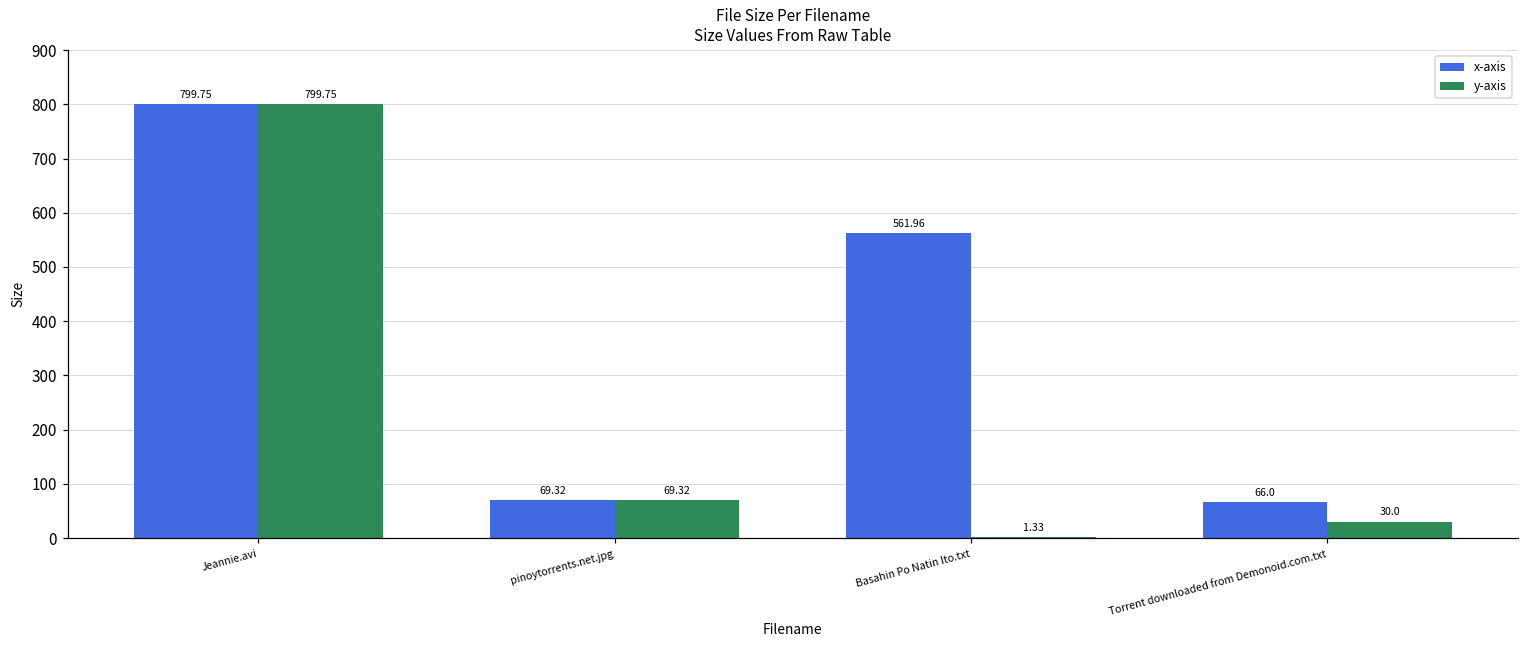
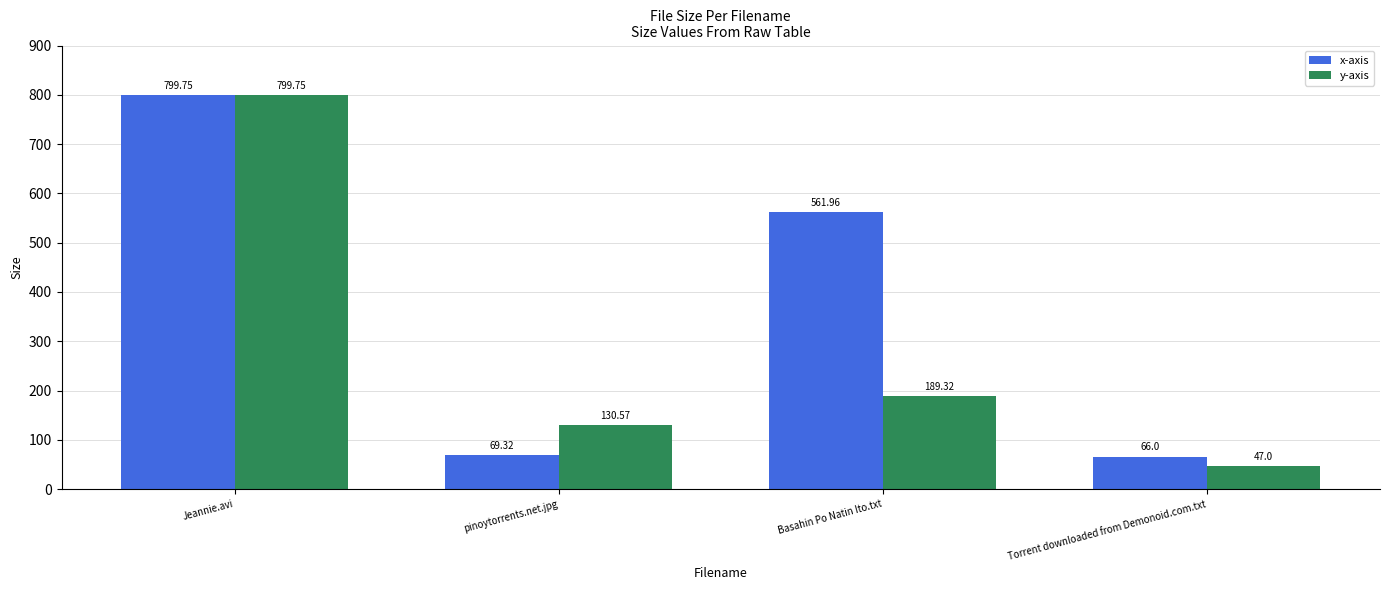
y-axis, pinoytorrents.net.jpg: 69.32 -> 130.57
y-axis, Basahin Po Natin Ito.txt: 1.33 -> 189.32
y-axis, Torrent downloaded from Demonoid.com.txt: 30.0 -> 47.0
